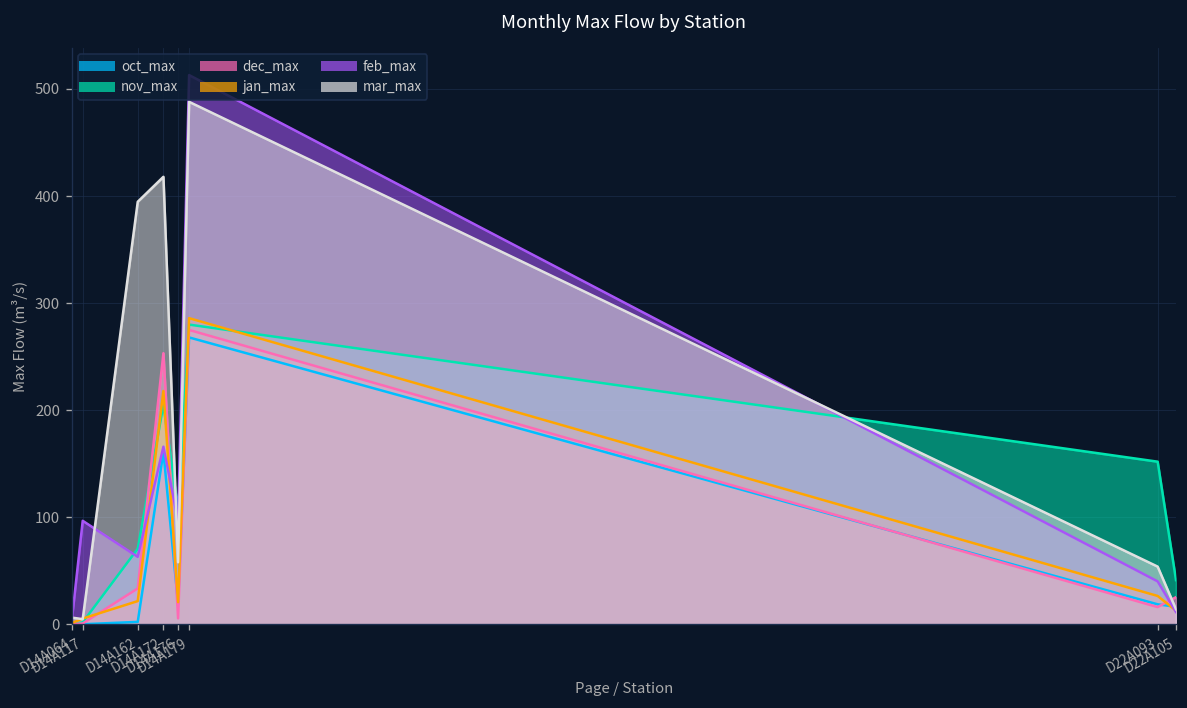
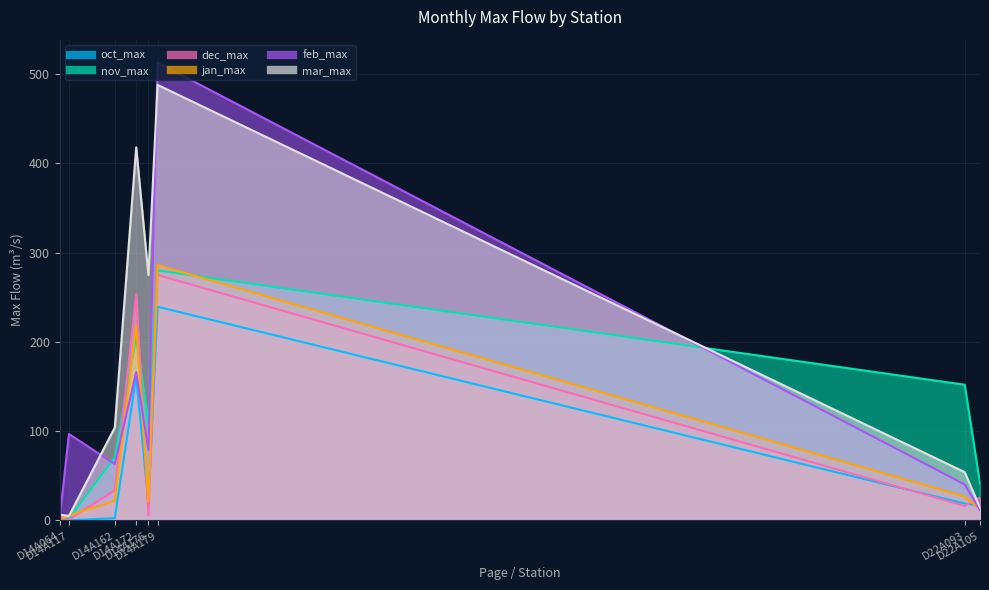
mar_max, D14A162: 390 -> 100
feb_max, D14A176: 100 -> 80
mar_max, D14A176: 60 -> 270
oct_max, D14A179: 270 -> 240
